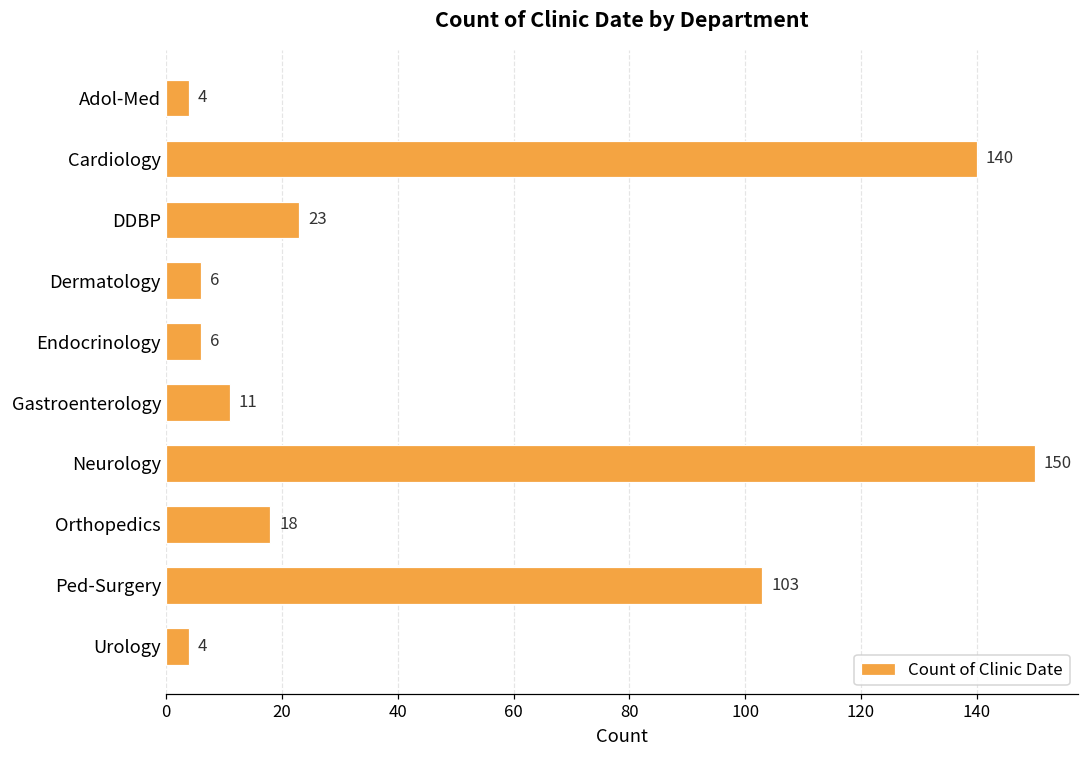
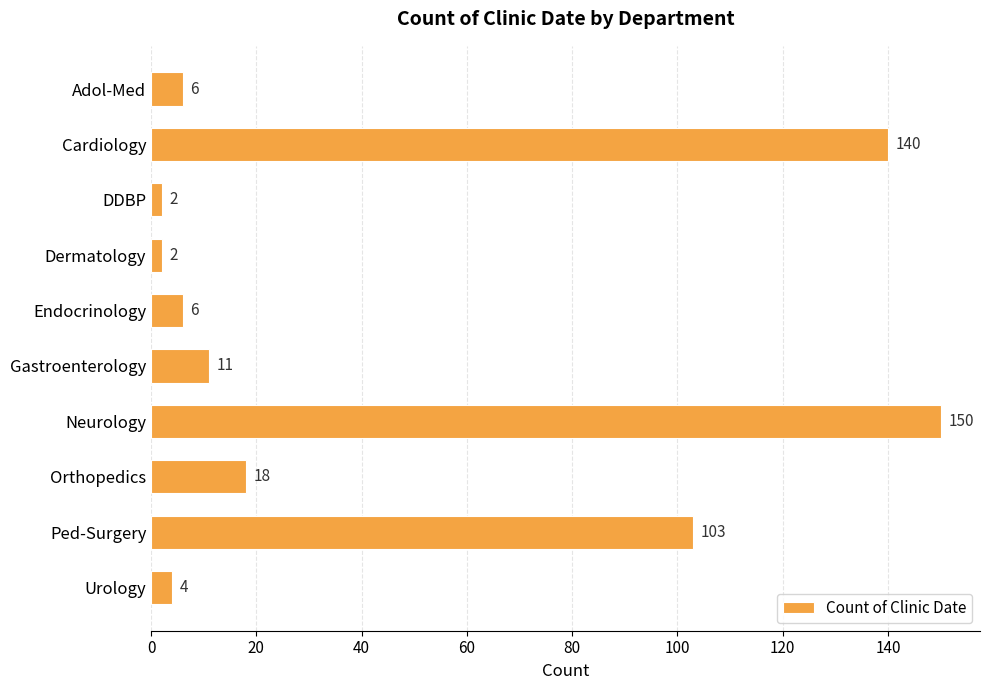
Adol-Med: 4 -> 6
DDBP: 23 -> 2
Dermatology: 6 -> 2
